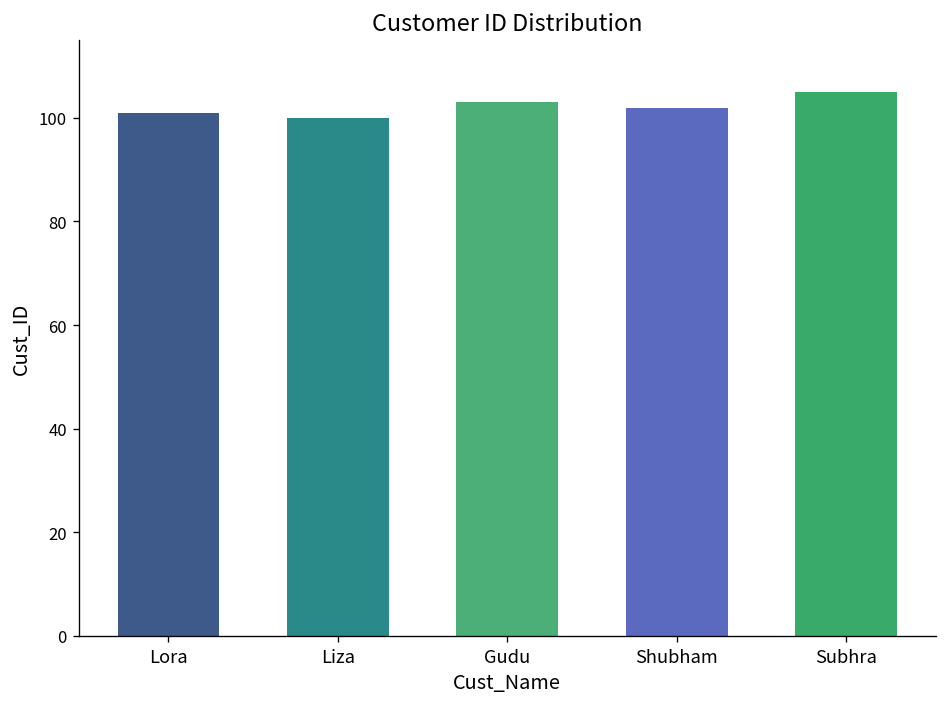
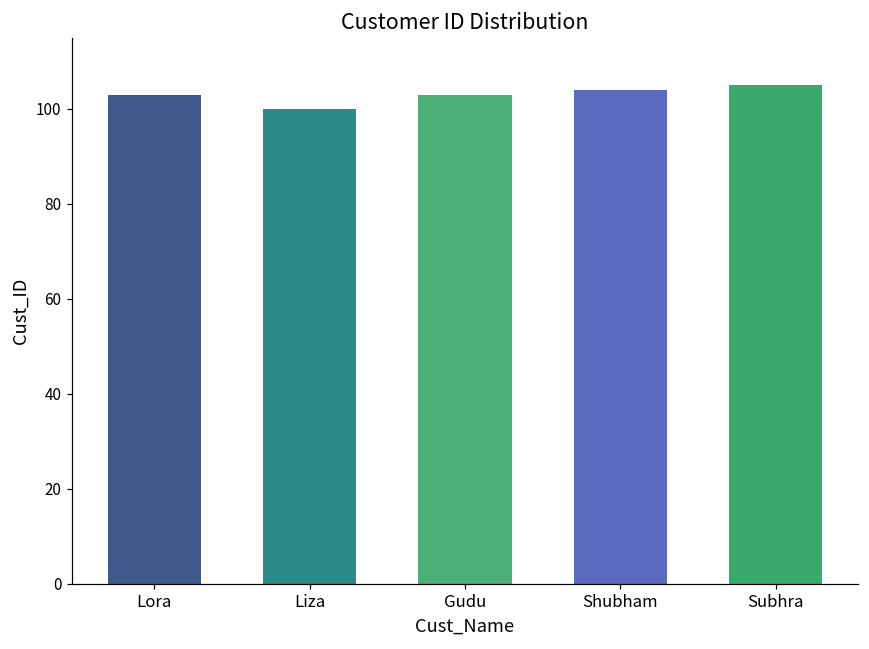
Lora: 101 -> 103
Shubham: 102 -> 104
